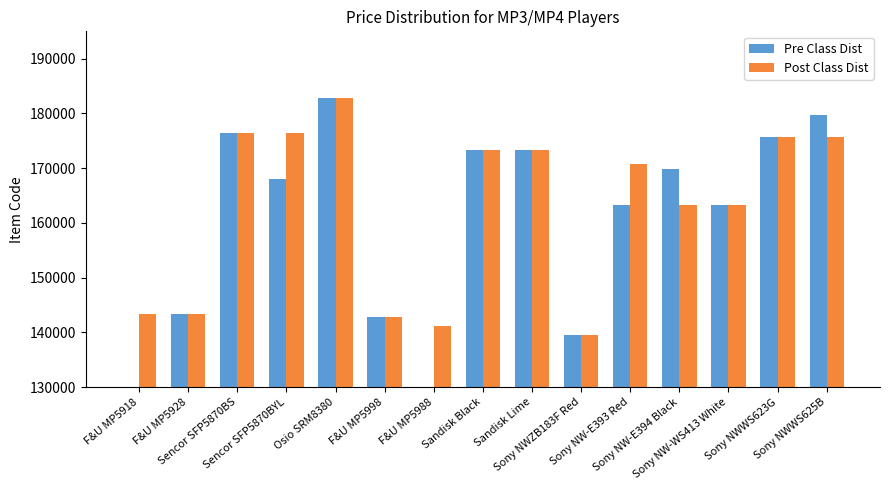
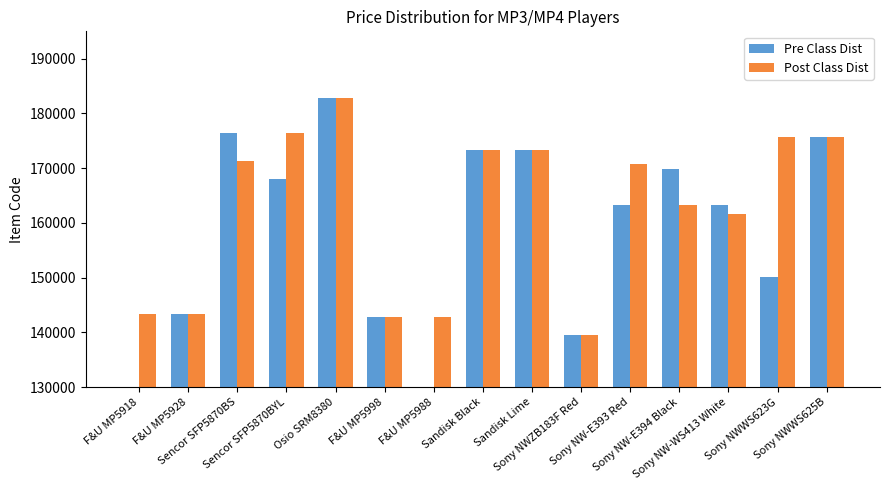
Post Class Dist, Sencor SFP5870BS: 176000 -> 171000
Post Class Dist, F&U MP5988: 141000 -> 143000
Post Class Dist, Sony NW-WS413 White: 163000 -> 162000
Pre Class Dist, Sony NWWS623G: 176000 -> 150000
Pre Class Dist, Sony NWWS625B: 180000 -> 176000
